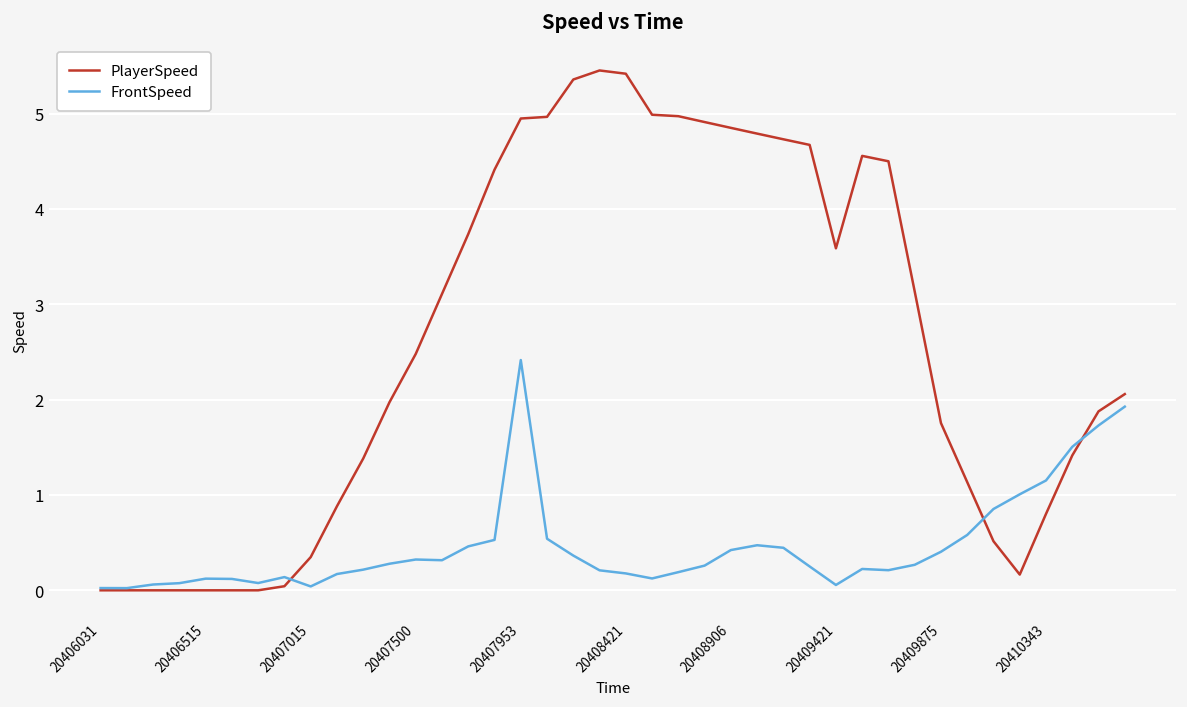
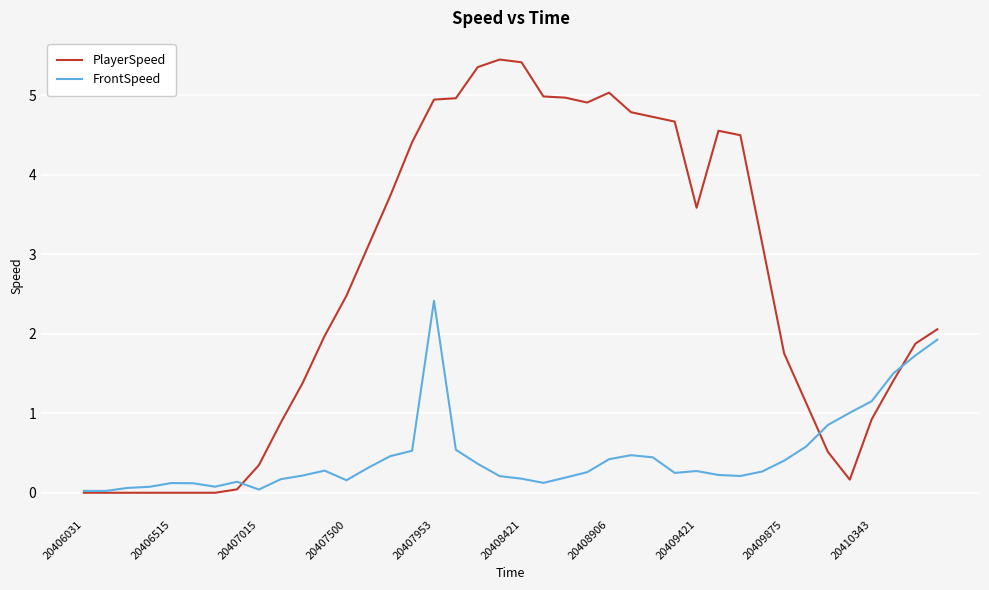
FrontSpeed, 20407500: 0.3 -> 0.2
PlayerSpeed, 20408906: 4.9 -> 5.0
FrontSpeed, 20409421: 0.1 -> 0.3
PlayerSpeed, 20410343: 0.8 -> 0.9
